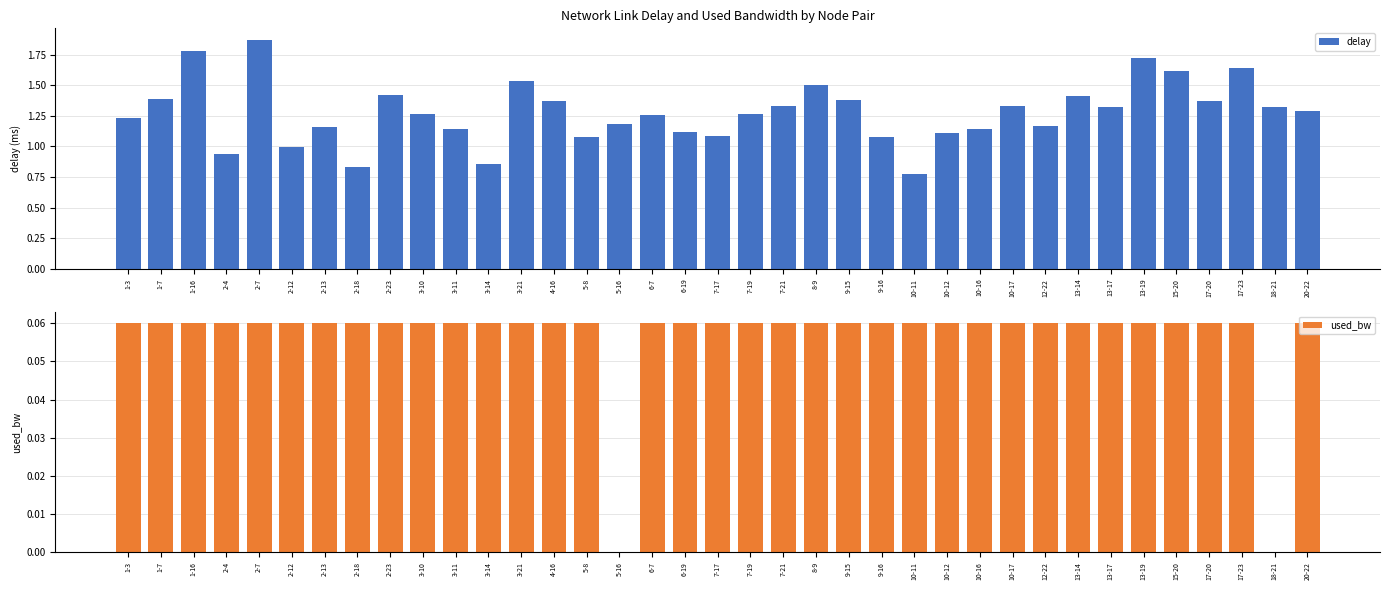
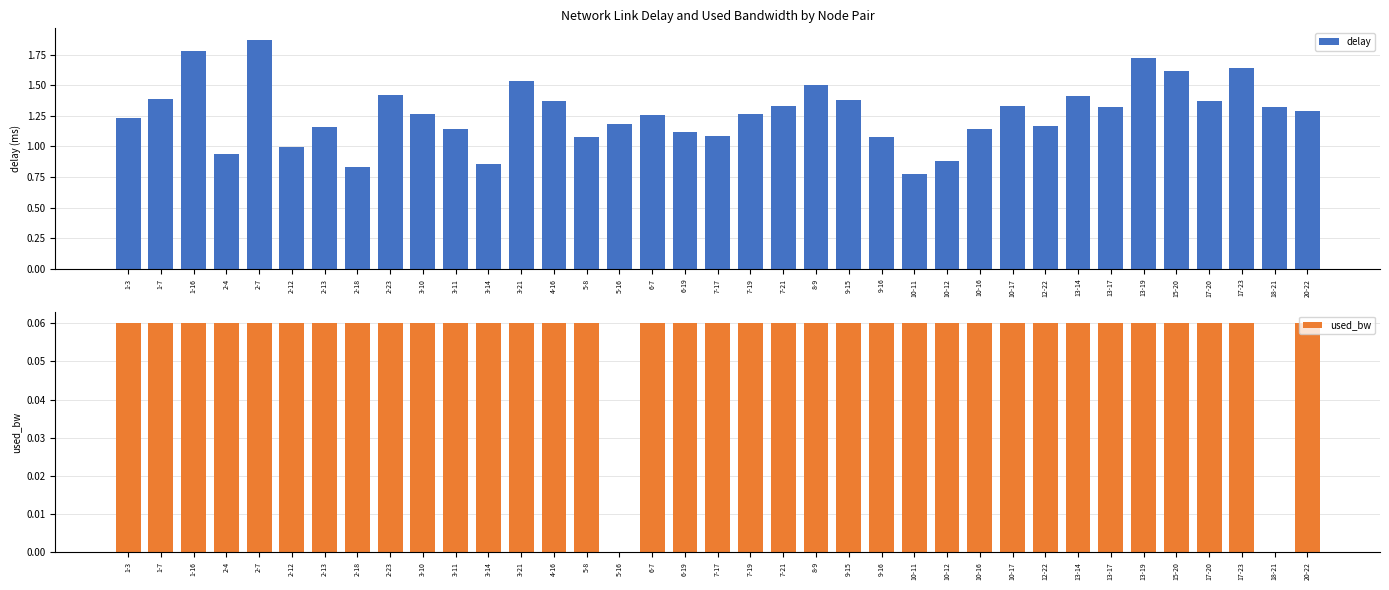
Network Link Delay and Used Bandwidth by Node Pair, 10-12: 1.11 -> 0.88
